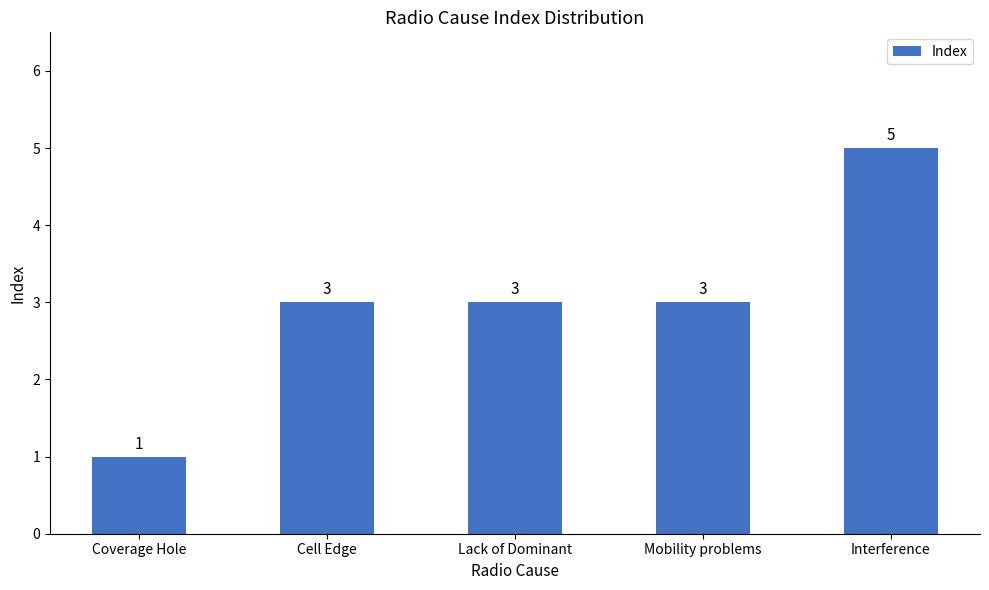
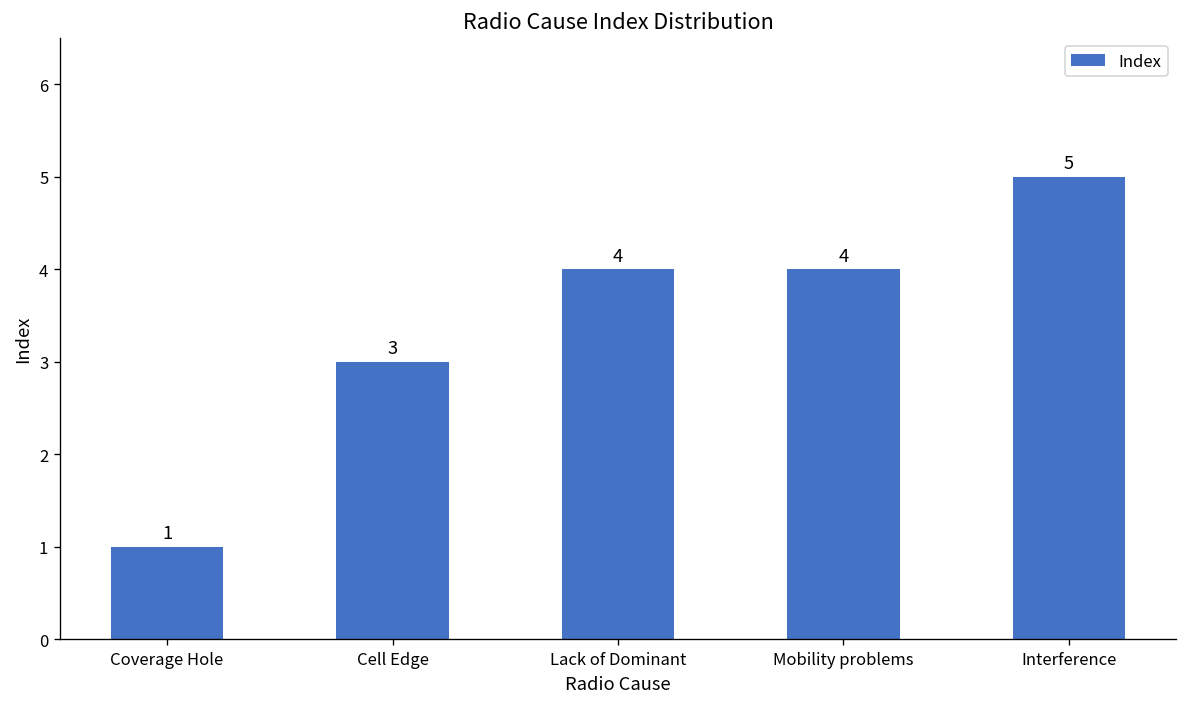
Lack of Dominant: 3 -> 4
Mobility problems: 3 -> 4
